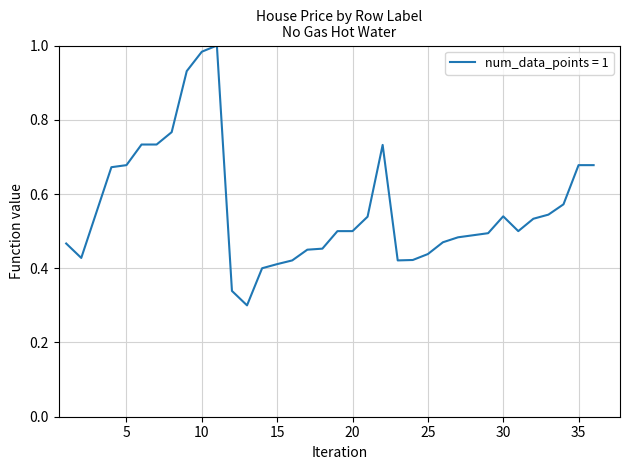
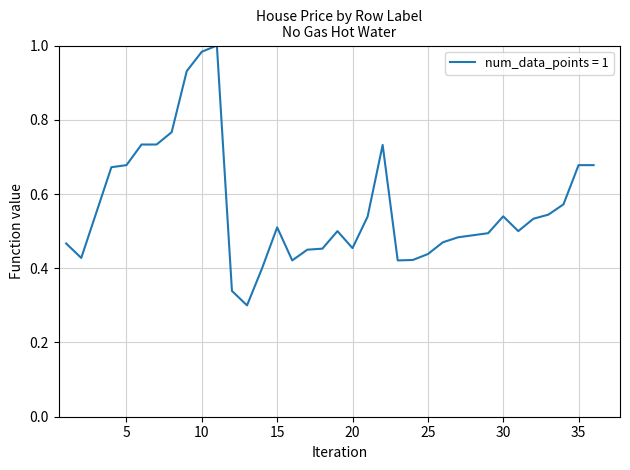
15: 0.41 -> 0.51
20: 0.50 -> 0.45
